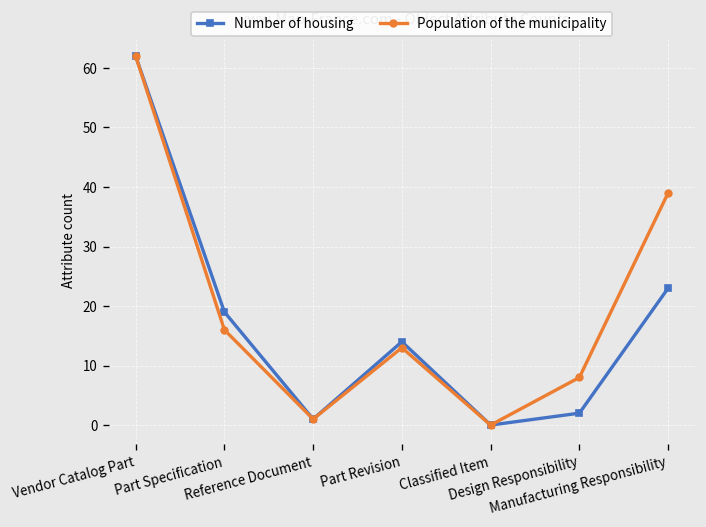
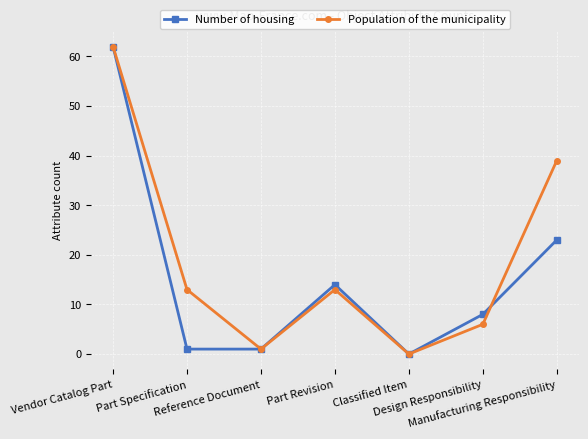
Number of housing, Part Specification: 19 -> 1
Population of the municipality, Part Specification: 16 -> 13
Number of housing, Design Responsibility: 2 -> 8
Population of the municipality, Design Responsibility: 8 -> 6
